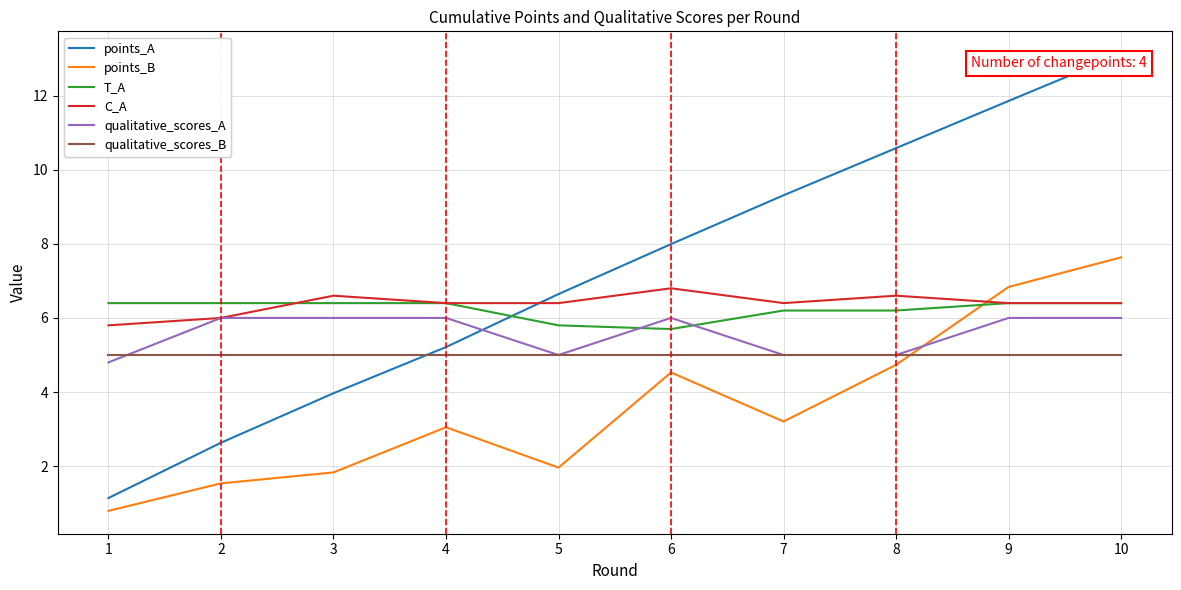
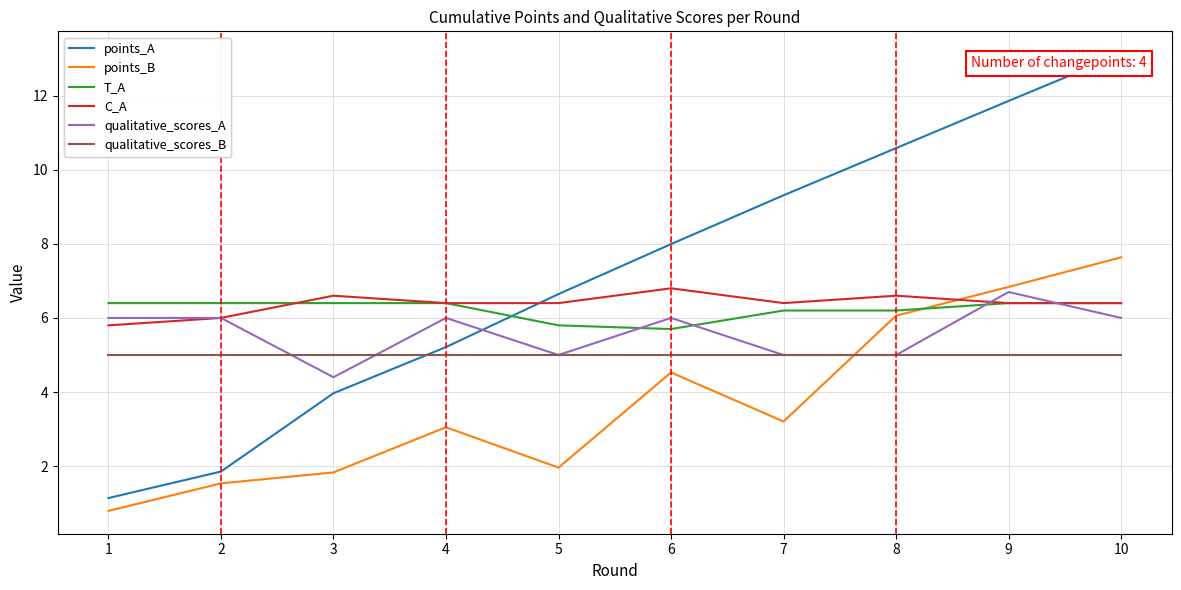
qualitative_scores_A, 1: 4.8 -> 6.0
points_A, 2: 2.6 -> 1.9
qualitative_scores_A, 3: 6.0 -> 4.4
points_B, 8: 4.7 -> 6.1
qualitative_scores_A, 9: 6.0 -> 6.7
